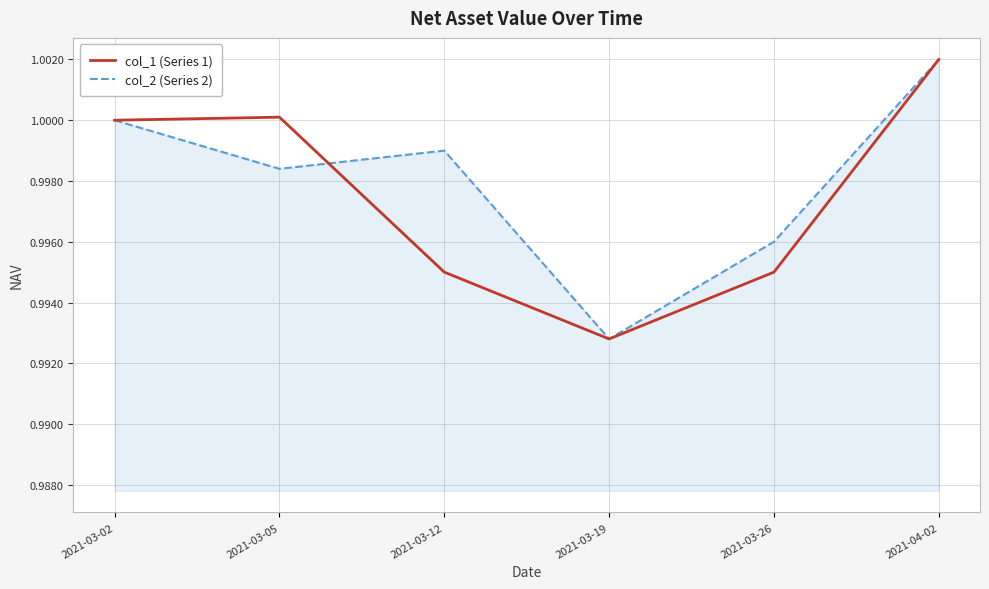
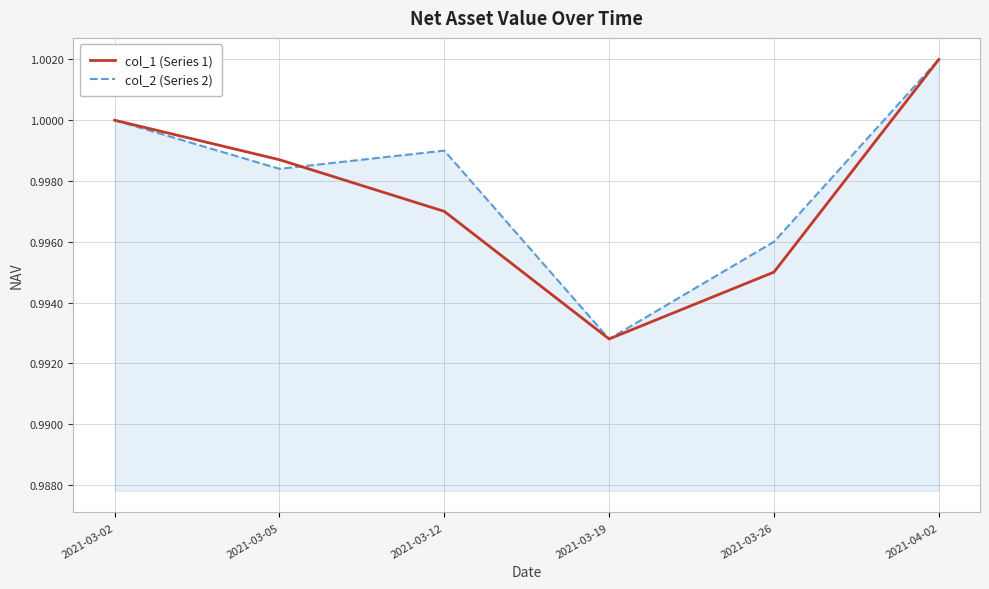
col_1 (Series 1), 2021-03-05: 1.0001 -> 0.9987
col_1 (Series 1), 2021-03-12: 0.995 -> 0.997
